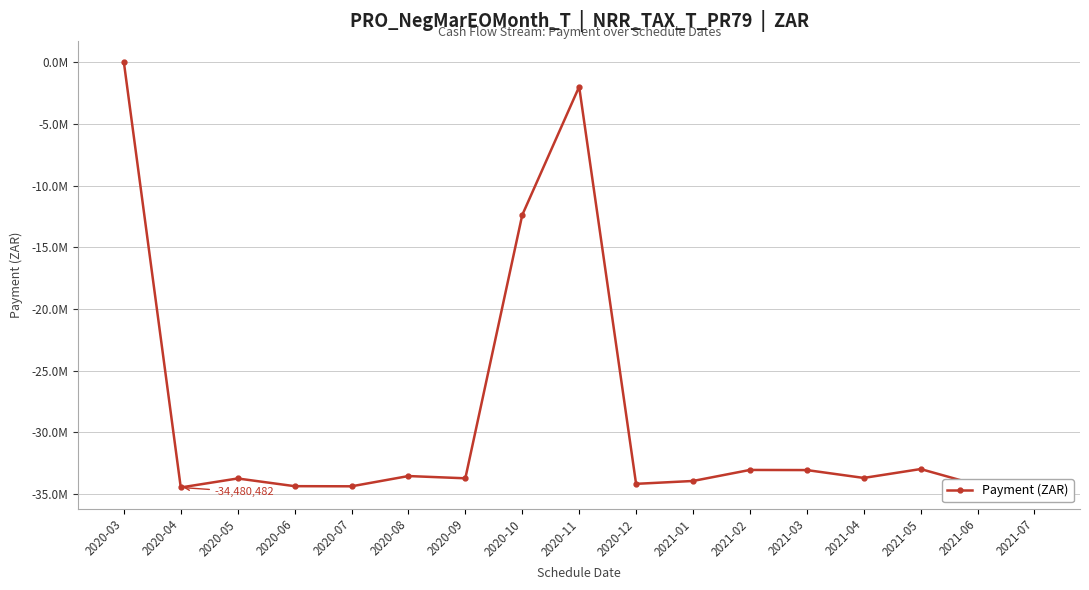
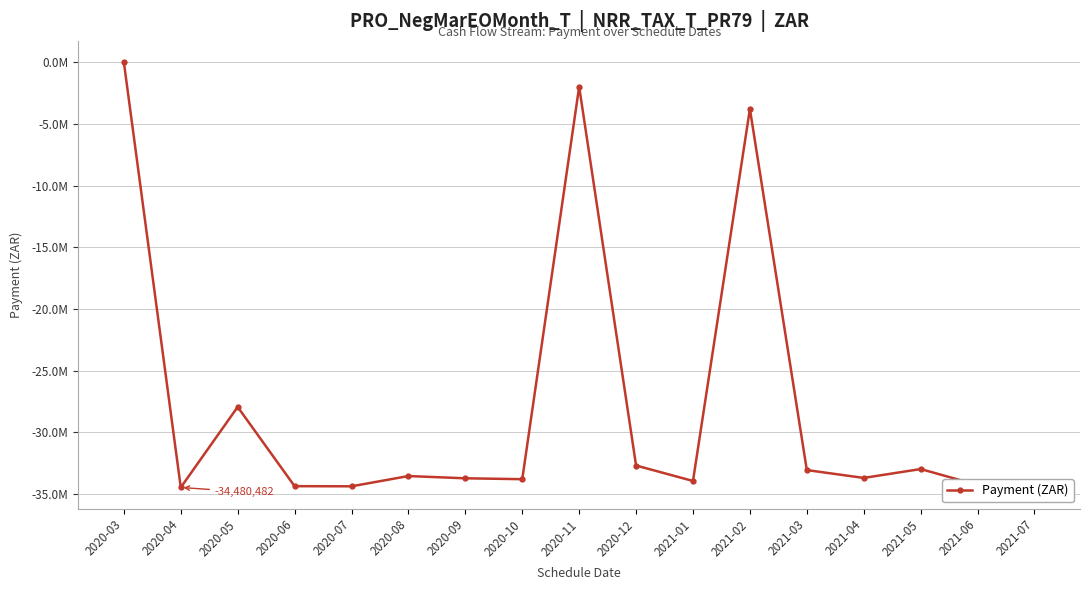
2020-05: -33800000 -> -28000000
2020-10: -12400000 -> -33800000
2020-12: -34200000 -> -32700000
2021-02: -33100000 -> -3800000
